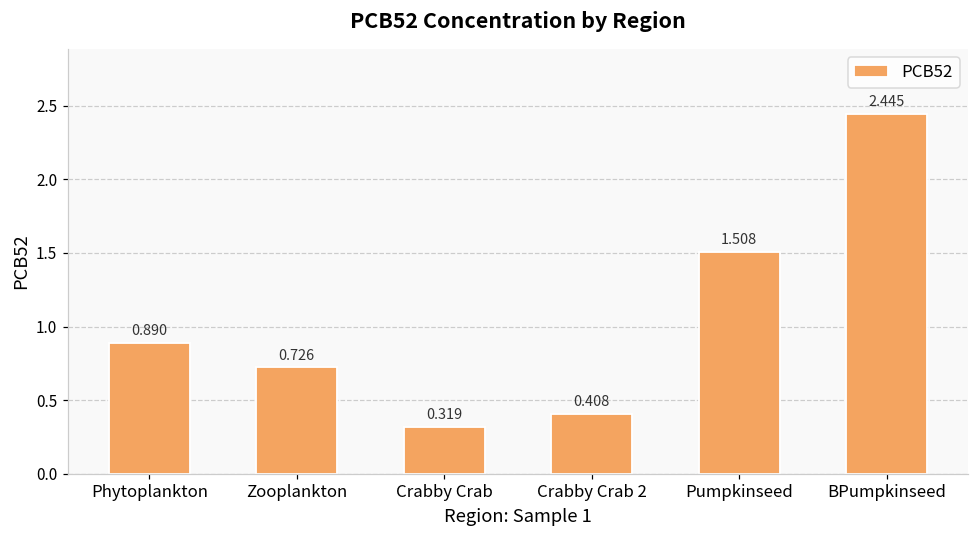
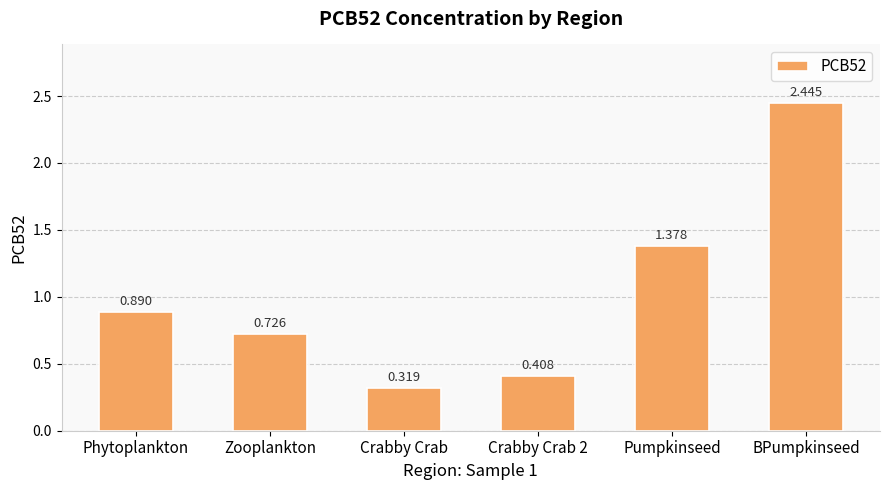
Pumpkinseed: 1.508 -> 1.378
